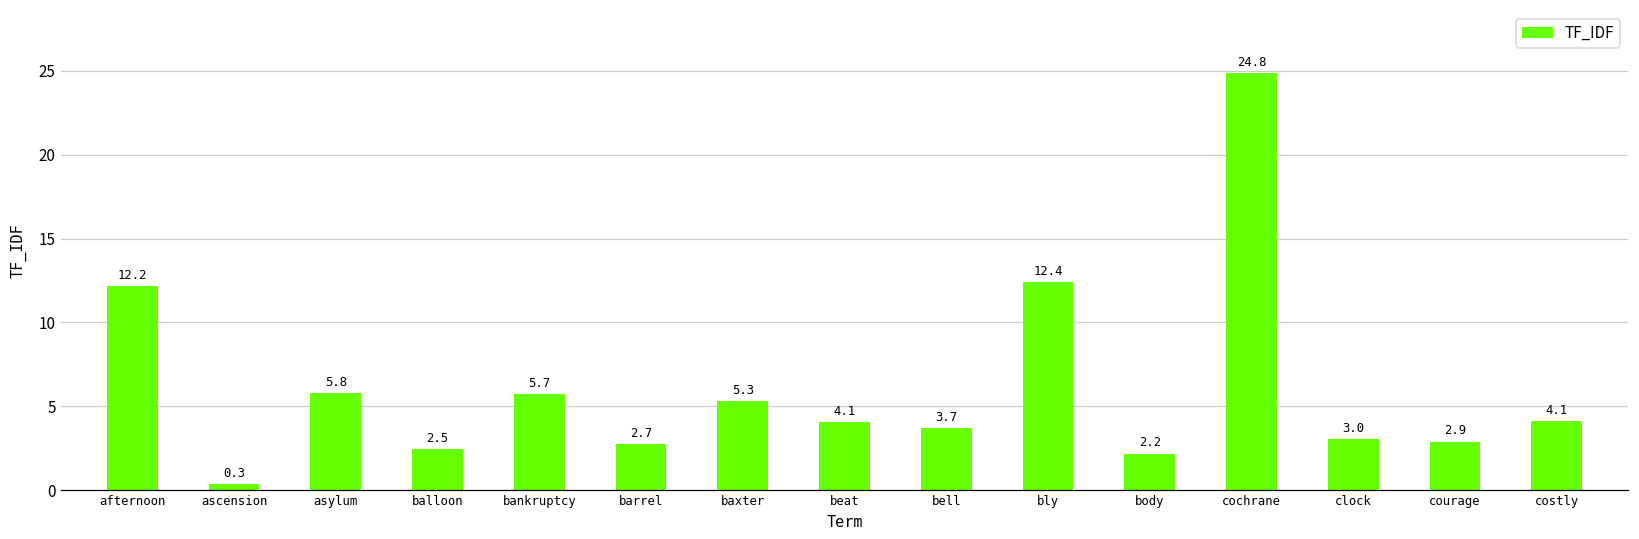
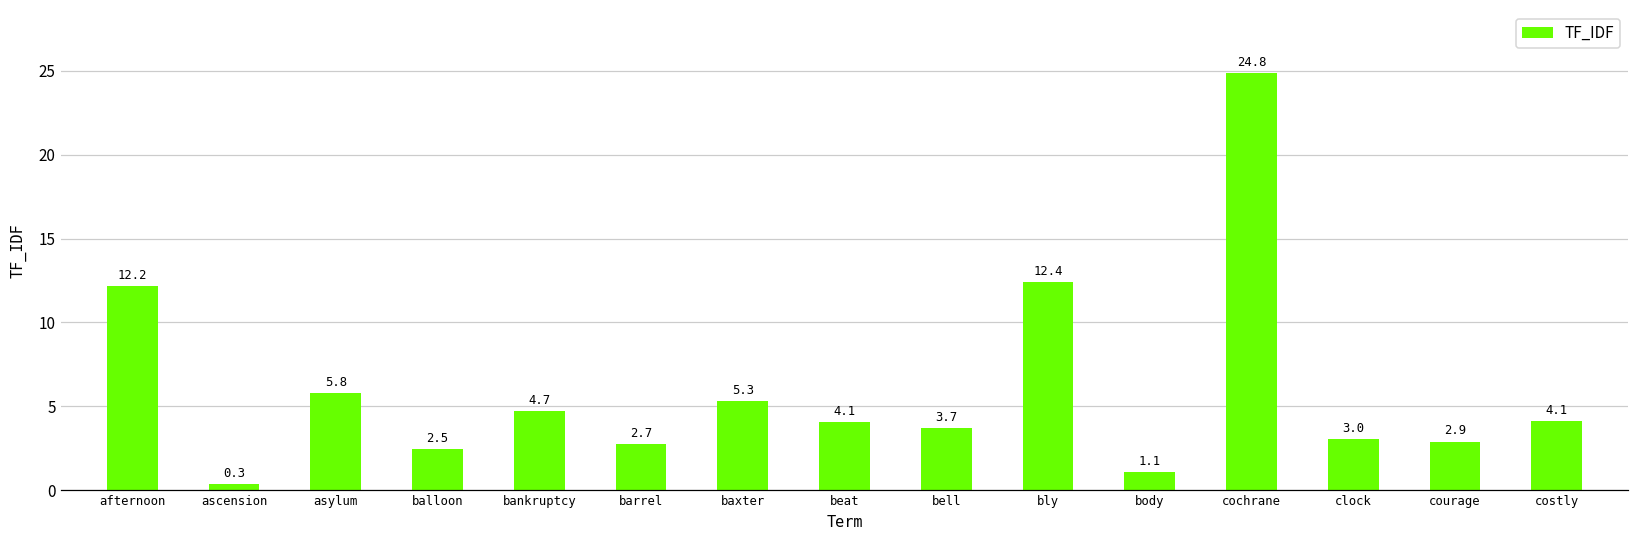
bankruptcy: 5.7 -> 4.7
body: 2.2 -> 1.1
